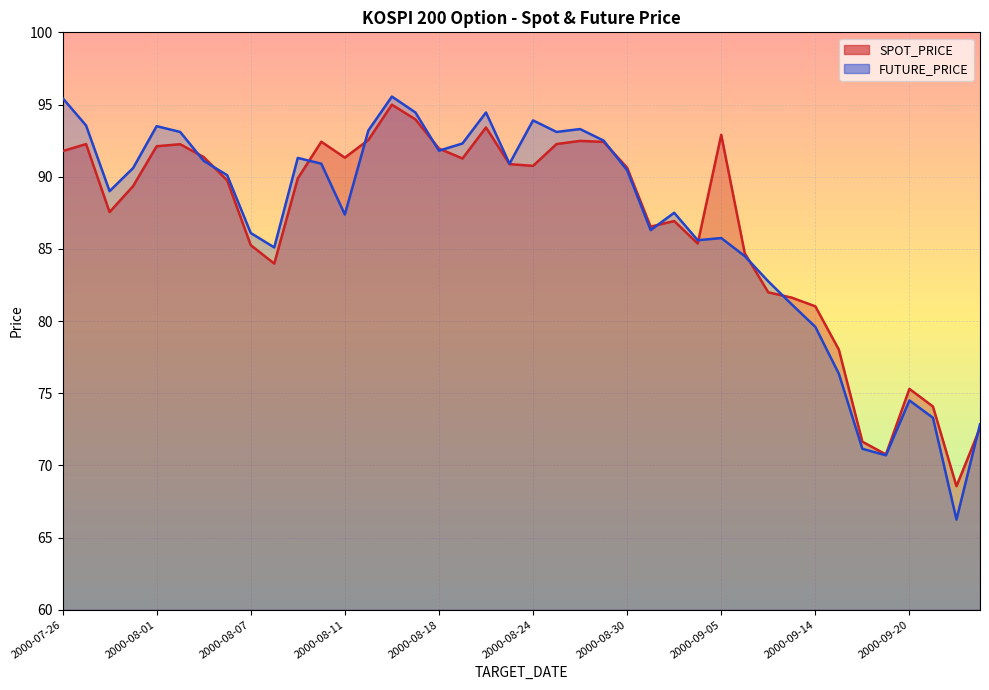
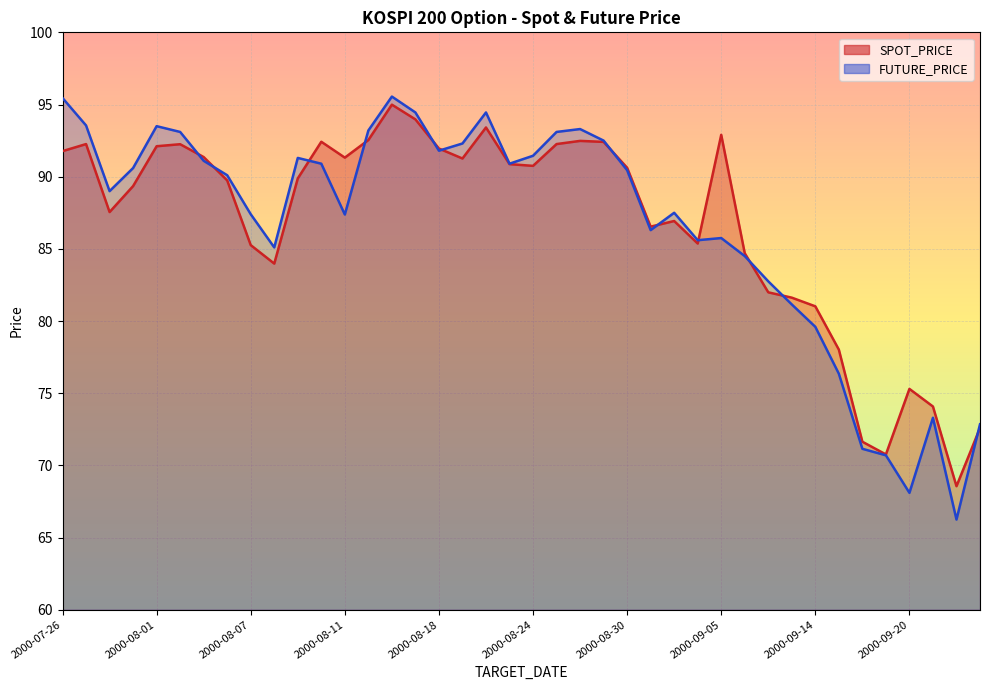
FUTURE_PRICE, 2000-08-07: 86.1 -> 87.4
FUTURE_PRICE, 2000-08-24: 93.9 -> 91.5
FUTURE_PRICE, 2000-09-20: 74.5 -> 68.1
